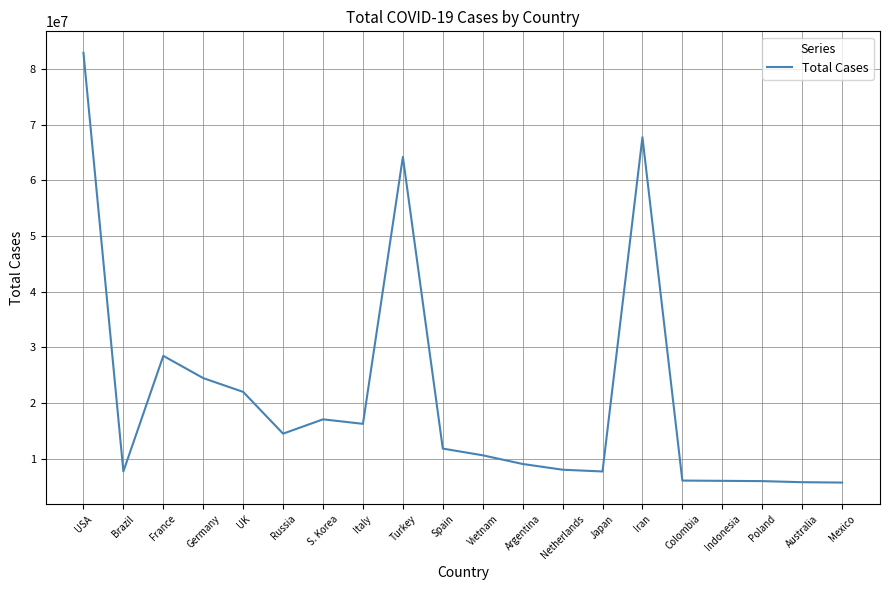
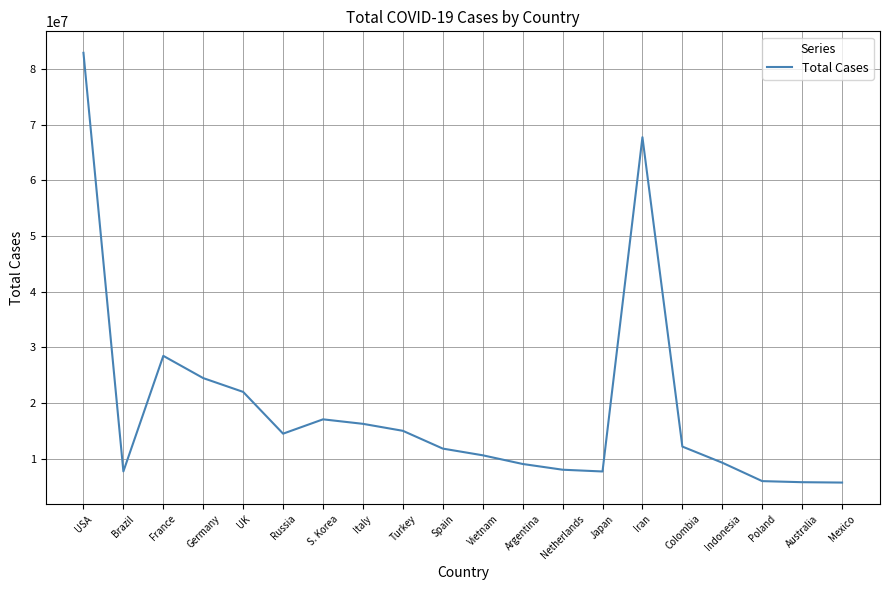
Turkey: 64000000 -> 15000000
Colombia: 6000000 -> 12000000
Indonesia: 6000000 -> 9000000
